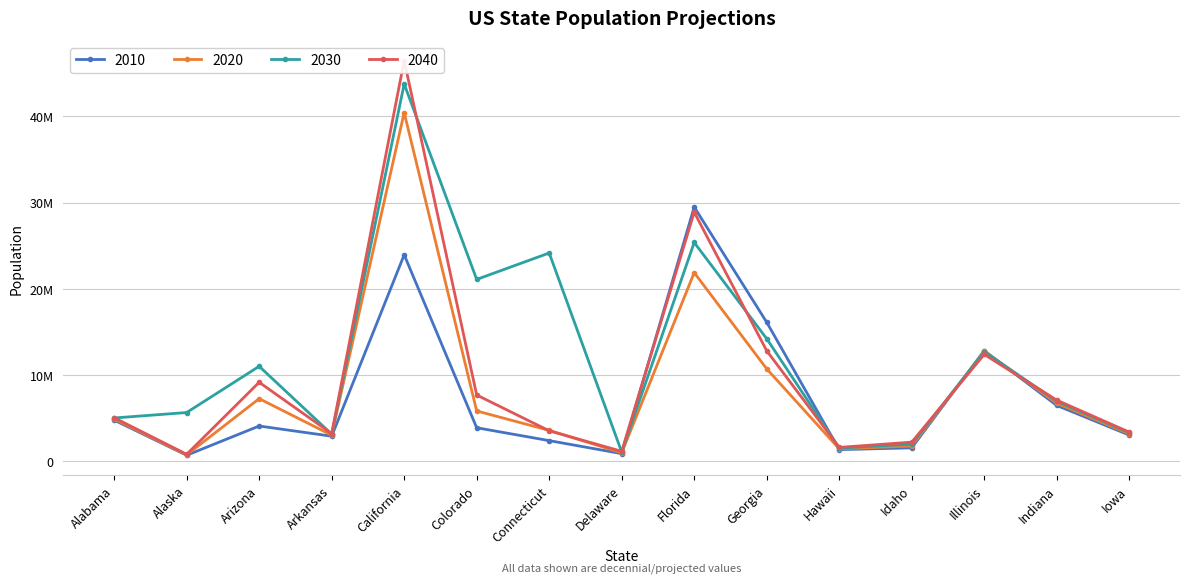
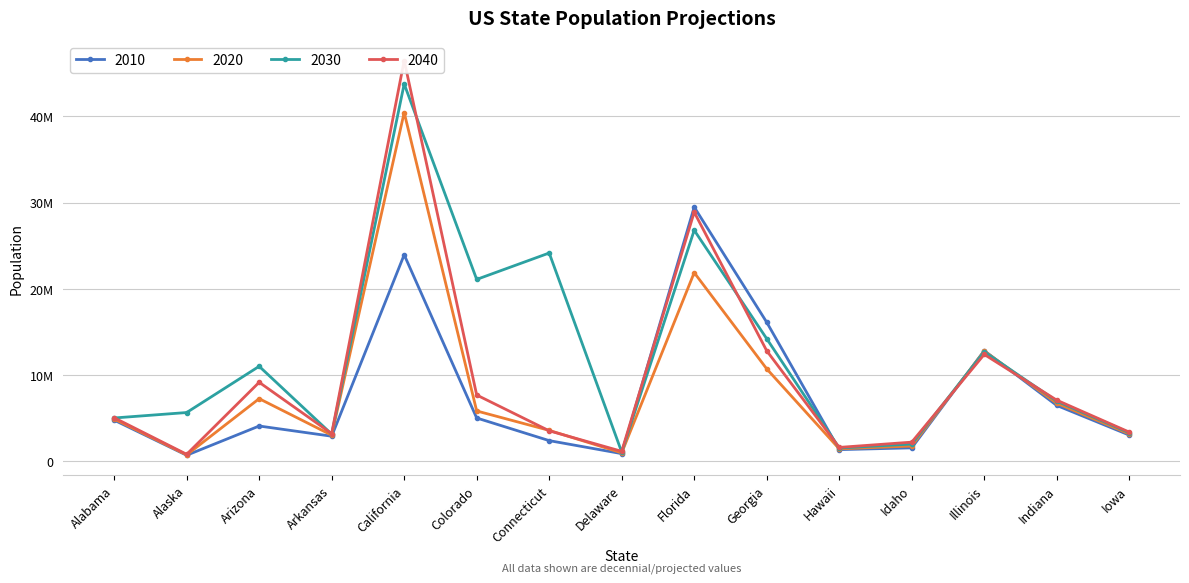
2010, Colorado: 4000000 -> 5000000
2030, Florida: 25000000 -> 27000000
